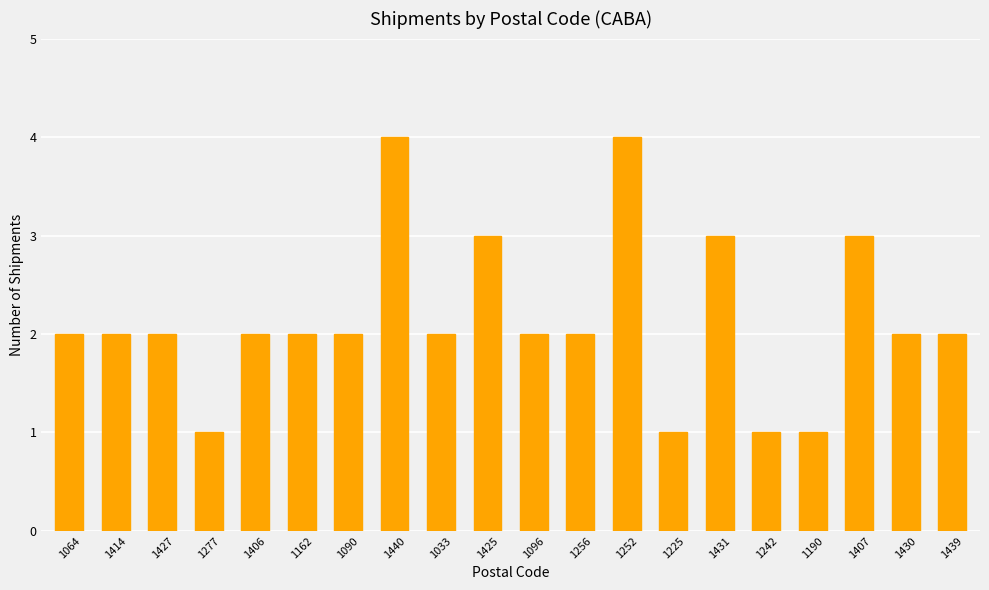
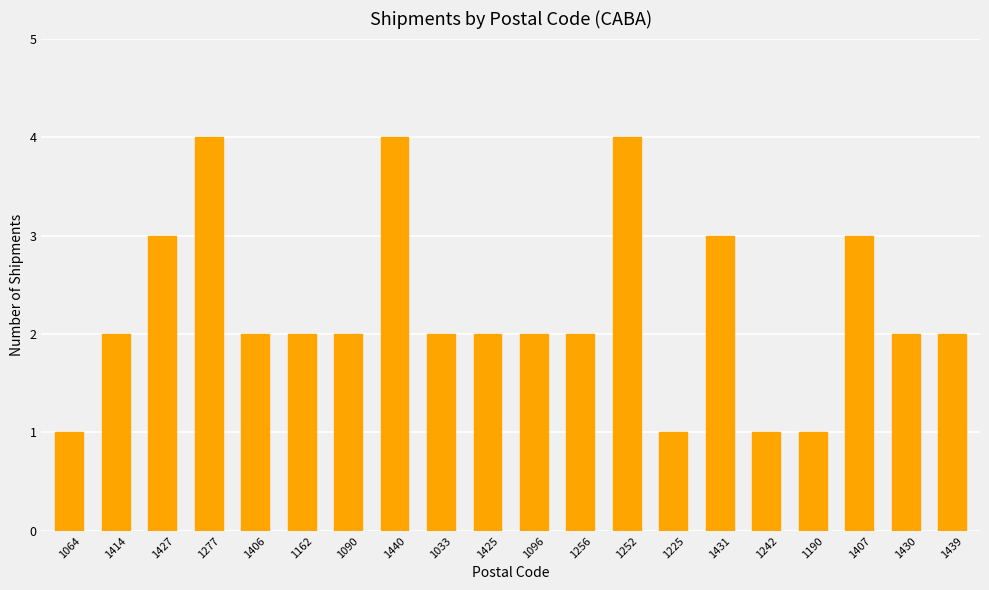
1064: 2 -> 1
1427: 2 -> 3
1277: 1 -> 4
1425: 3 -> 2
